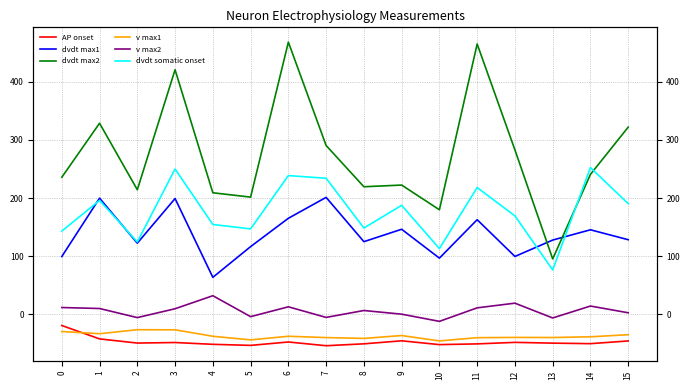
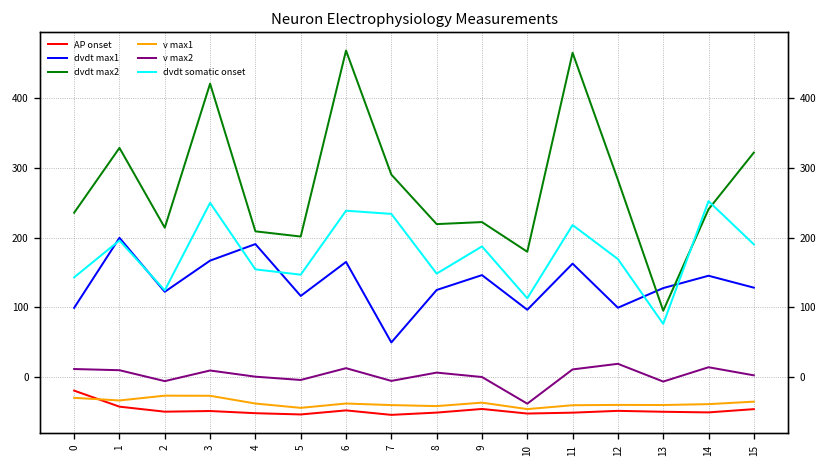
dvdt max1, 3: 200 -> 170
dvdt max1, 4: 60 -> 190
v max2, 4: 30 -> 0
dvdt max1, 7: 200 -> 50
v max2, 10: -10 -> -40
